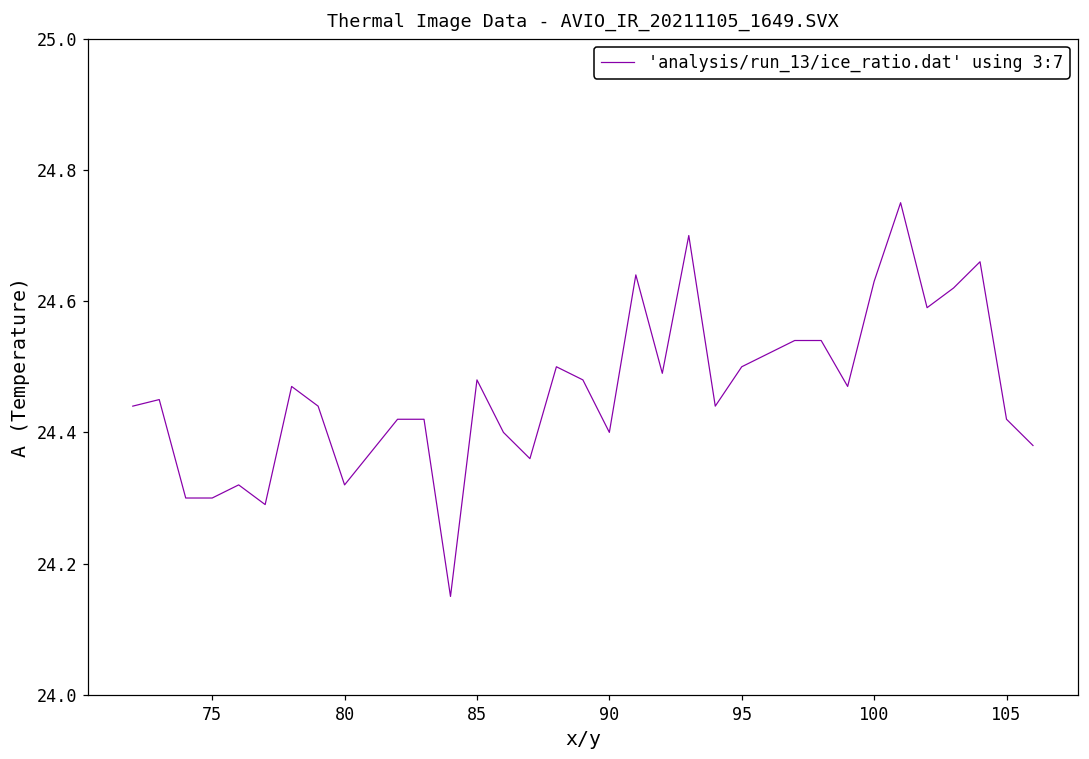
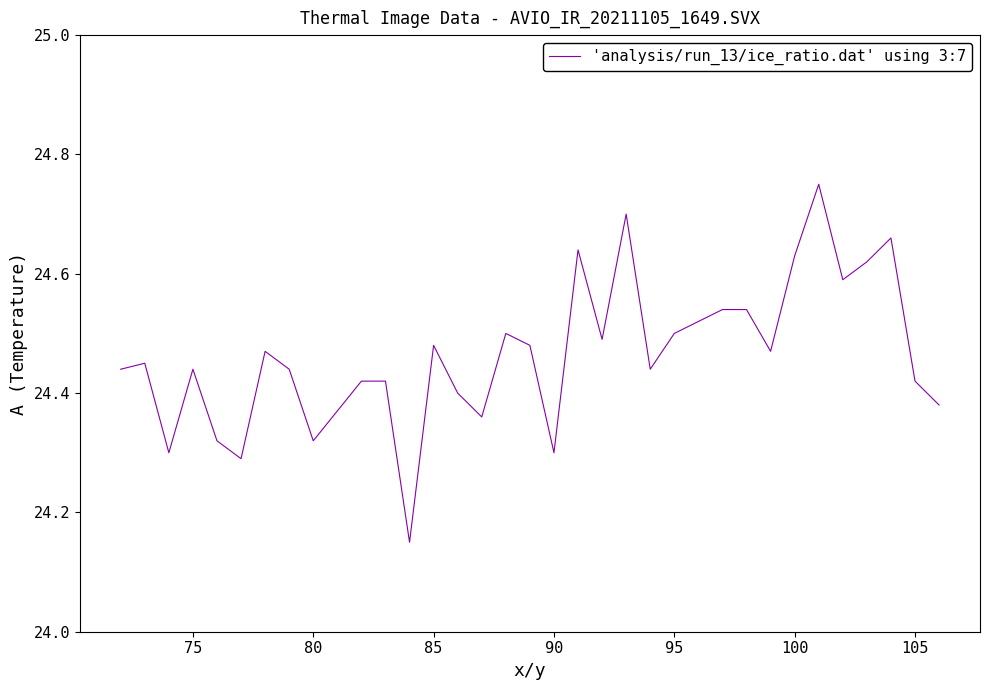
75: 24.30 -> 24.44
90: 24.4 -> 24.3
